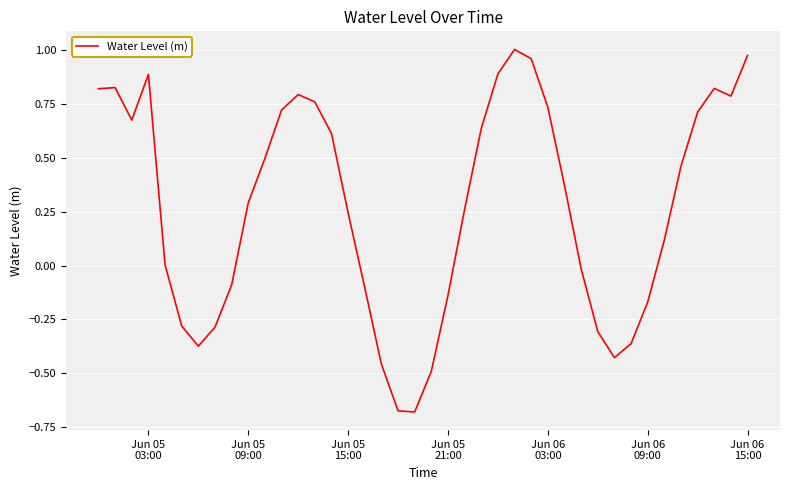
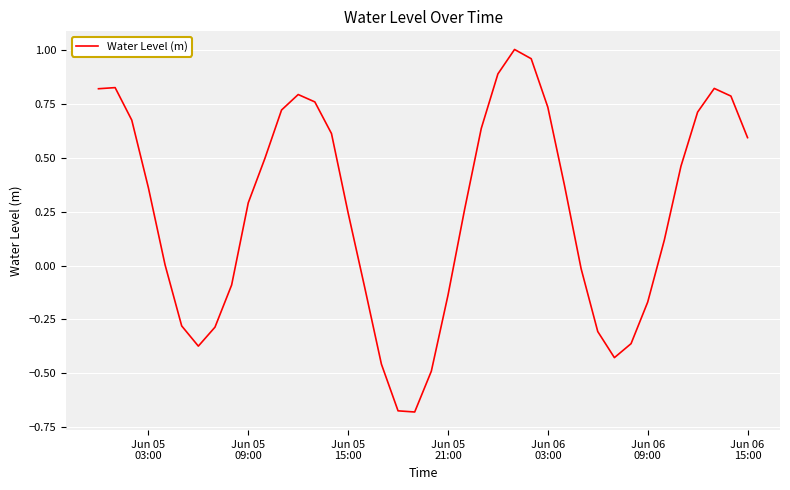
Jun 05 03:00: 0.89 -> 0.36
Jun 06 15:00: 0.98 -> 0.59
